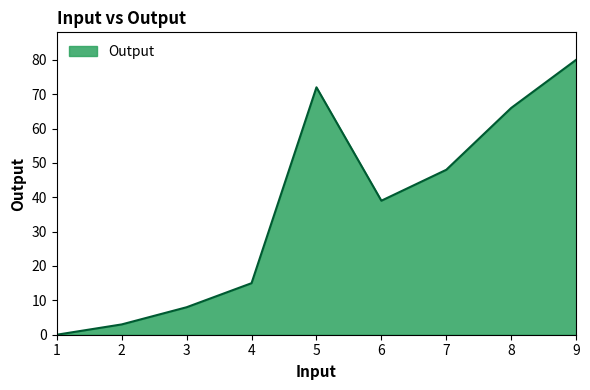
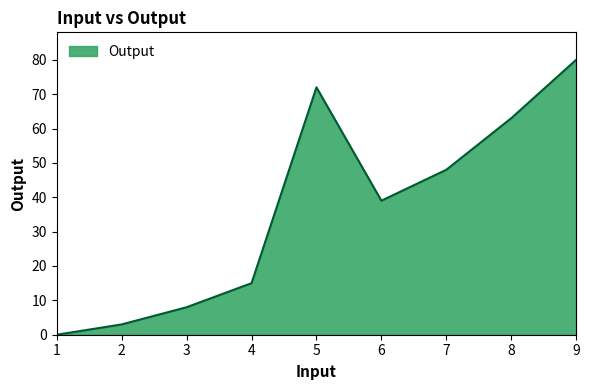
8: 66 -> 63
